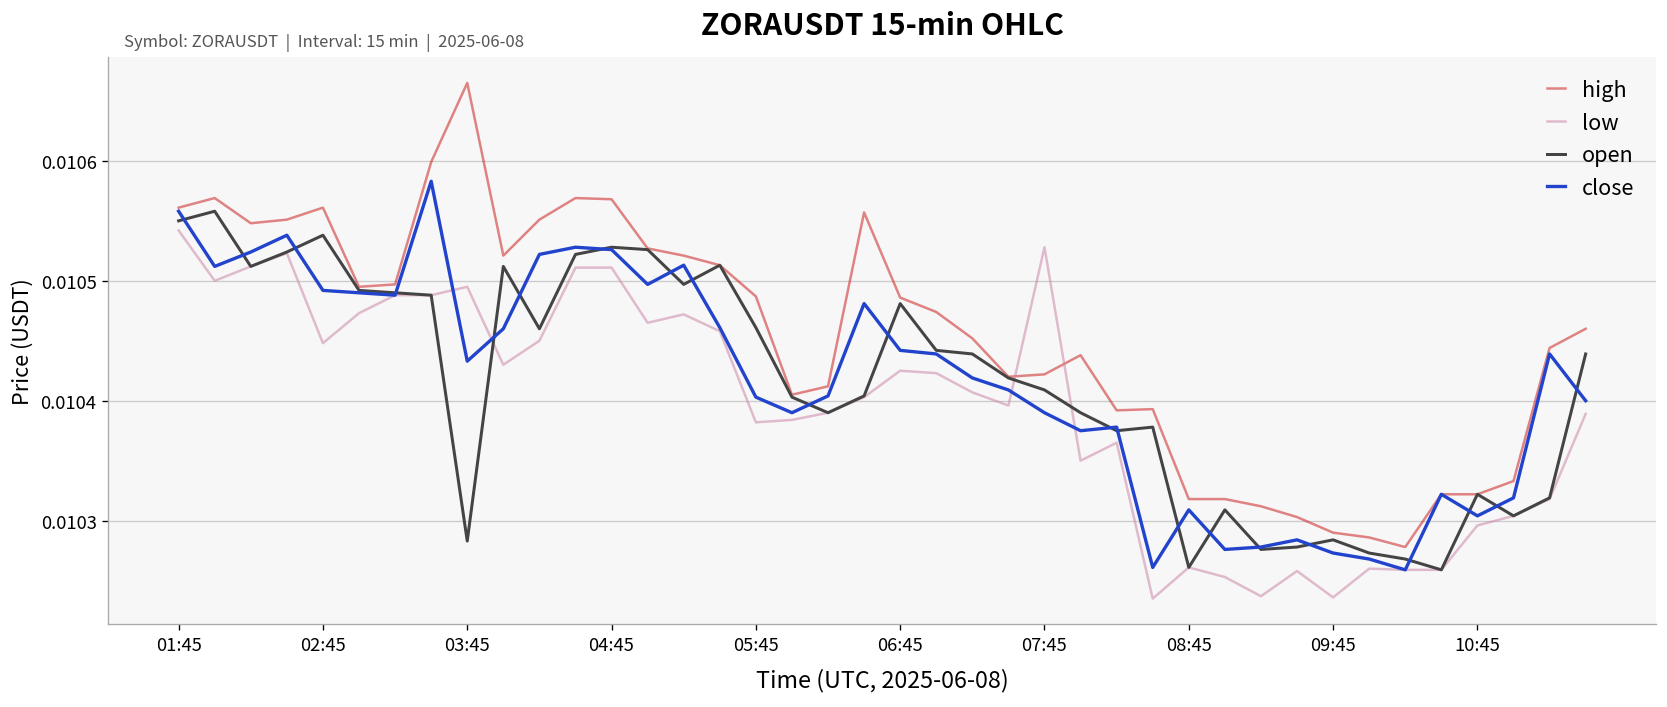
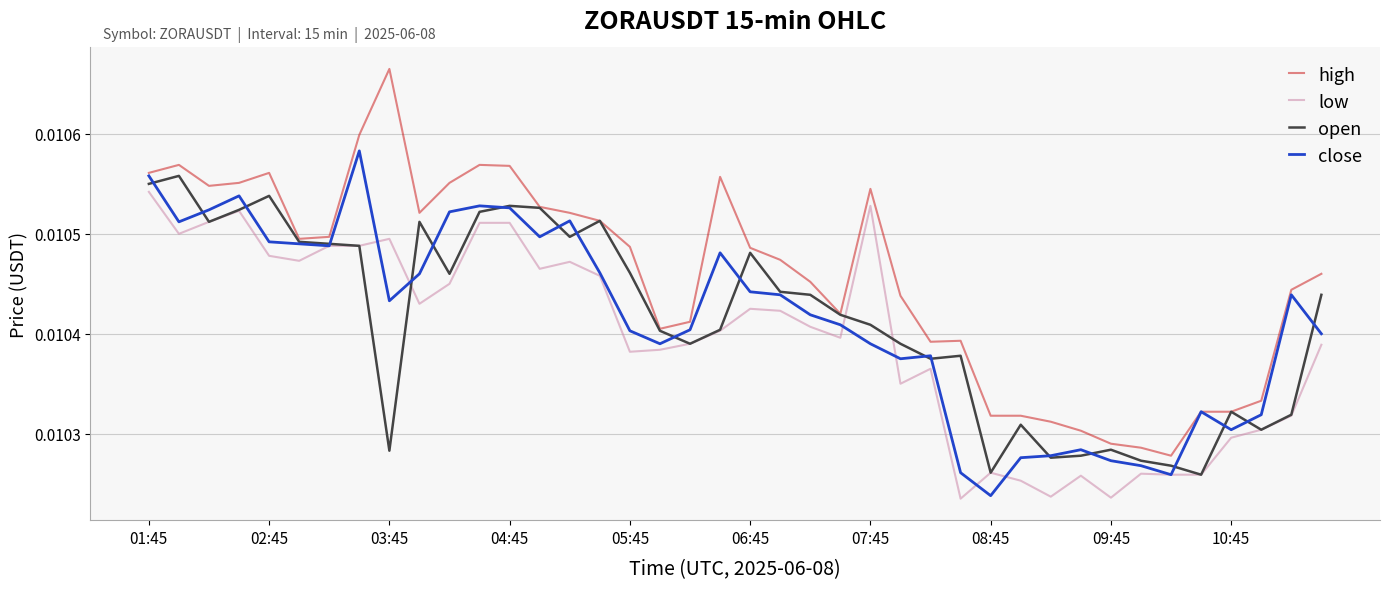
low, 02:45: 0.01045 -> 0.01048
high, 07:45: 0.01042 -> 0.01055
close, 08:45: 0.01031 -> 0.01024
